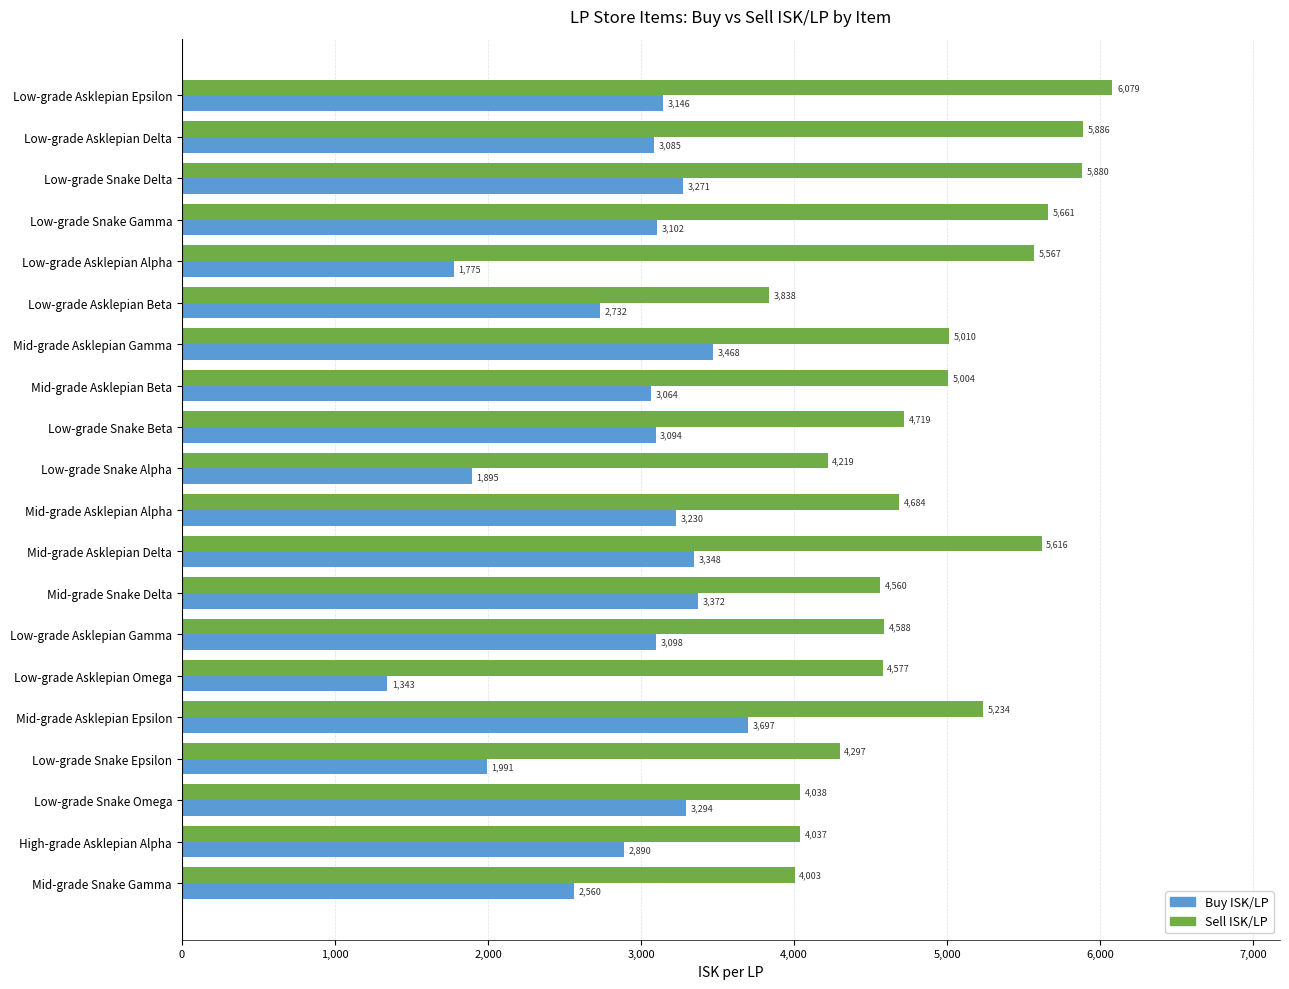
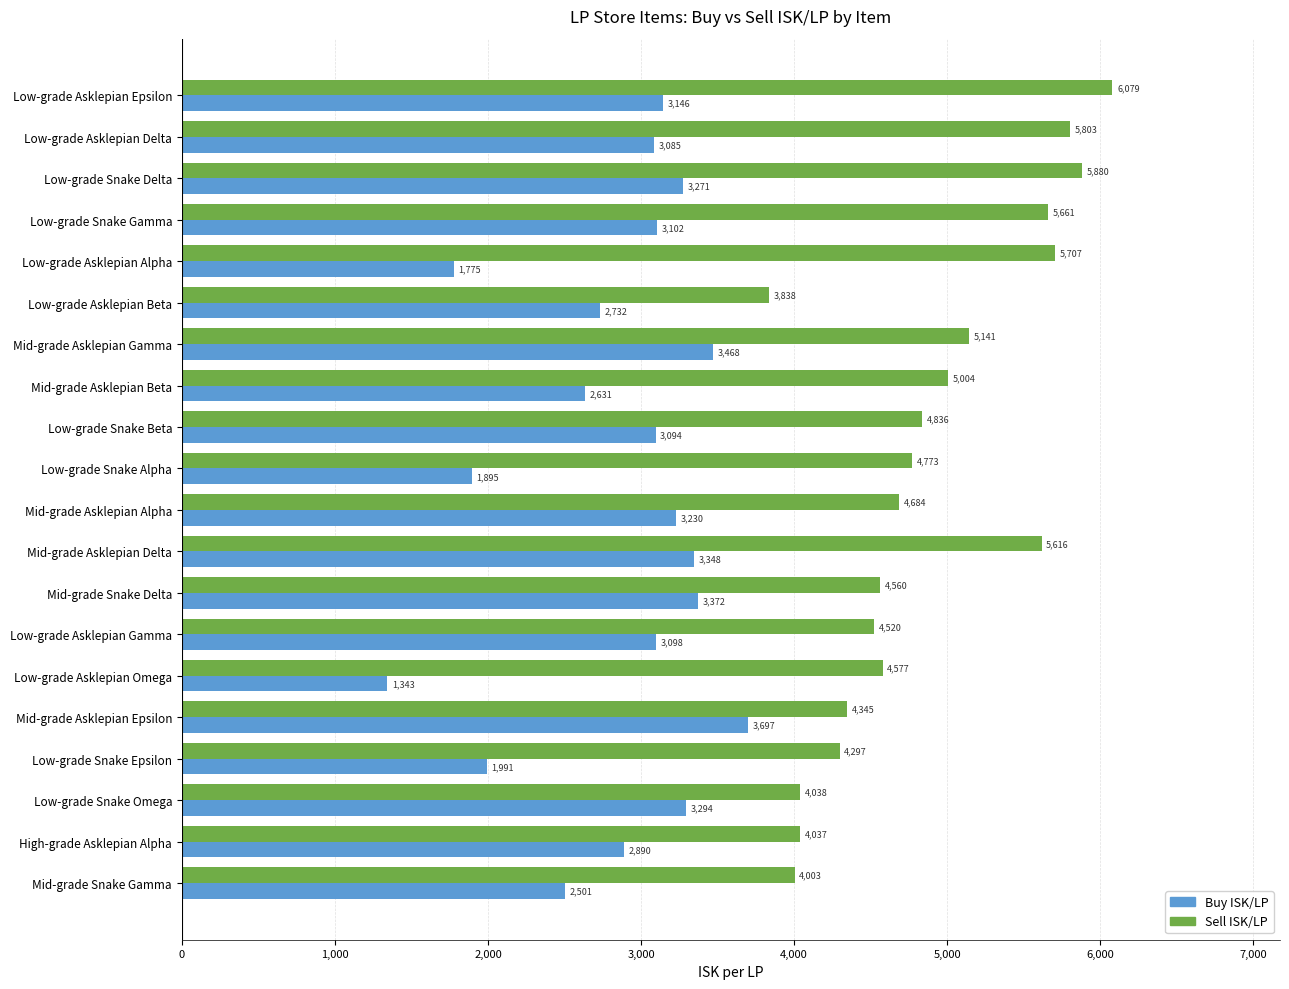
Sell ISK/LP, Low-grade Asklepian Delta: 5,886 -> 5,803
Sell ISK/LP, Low-grade Asklepian Alpha: 5,567 -> 5,707
Sell ISK/LP, Mid-grade Asklepian Gamma: 5,010 -> 5,141
Buy ISK/LP, Mid-grade Asklepian Beta: 3,064 -> 2,631
Sell ISK/LP, Low-grade Snake Beta: 4,719 -> 4,836
Sell ISK/LP, Low-grade Snake Alpha: 4,219 -> 4,773
Sell ISK/LP, Low-grade Asklepian Gamma: 4,588 -> 4,520
Sell ISK/LP, Mid-grade Asklepian Epsilon: 5,234 -> 4,345
Buy ISK/LP, Mid-grade Snake Gamma: 2,560 -> 2,501
